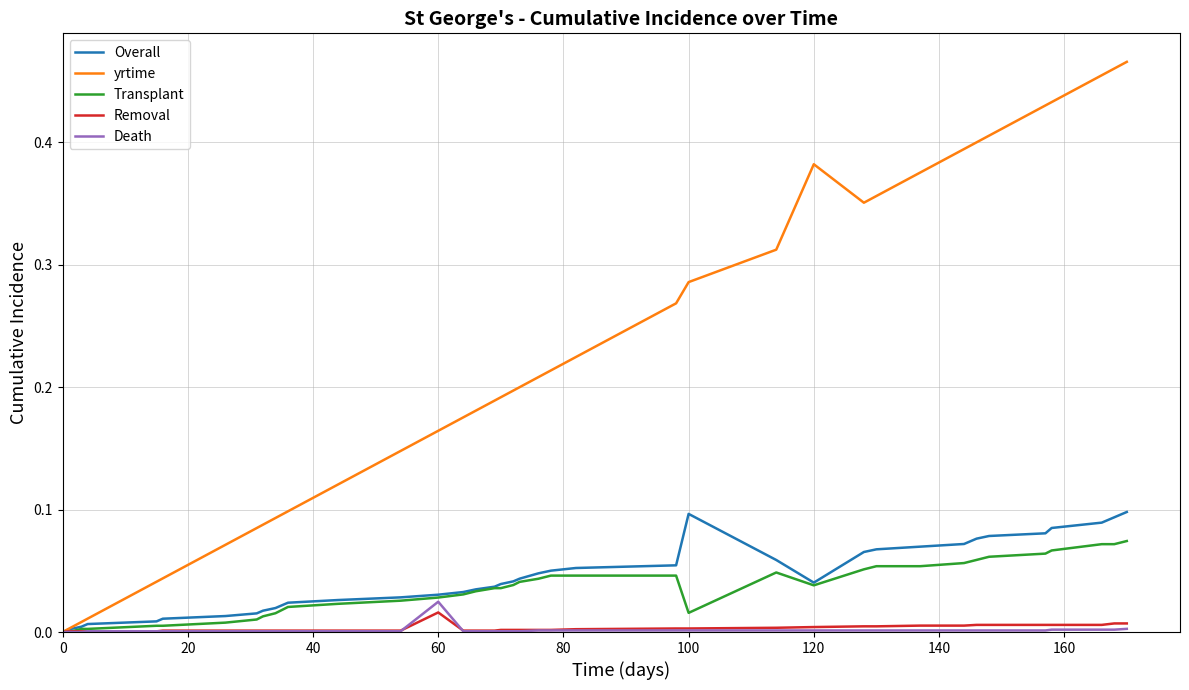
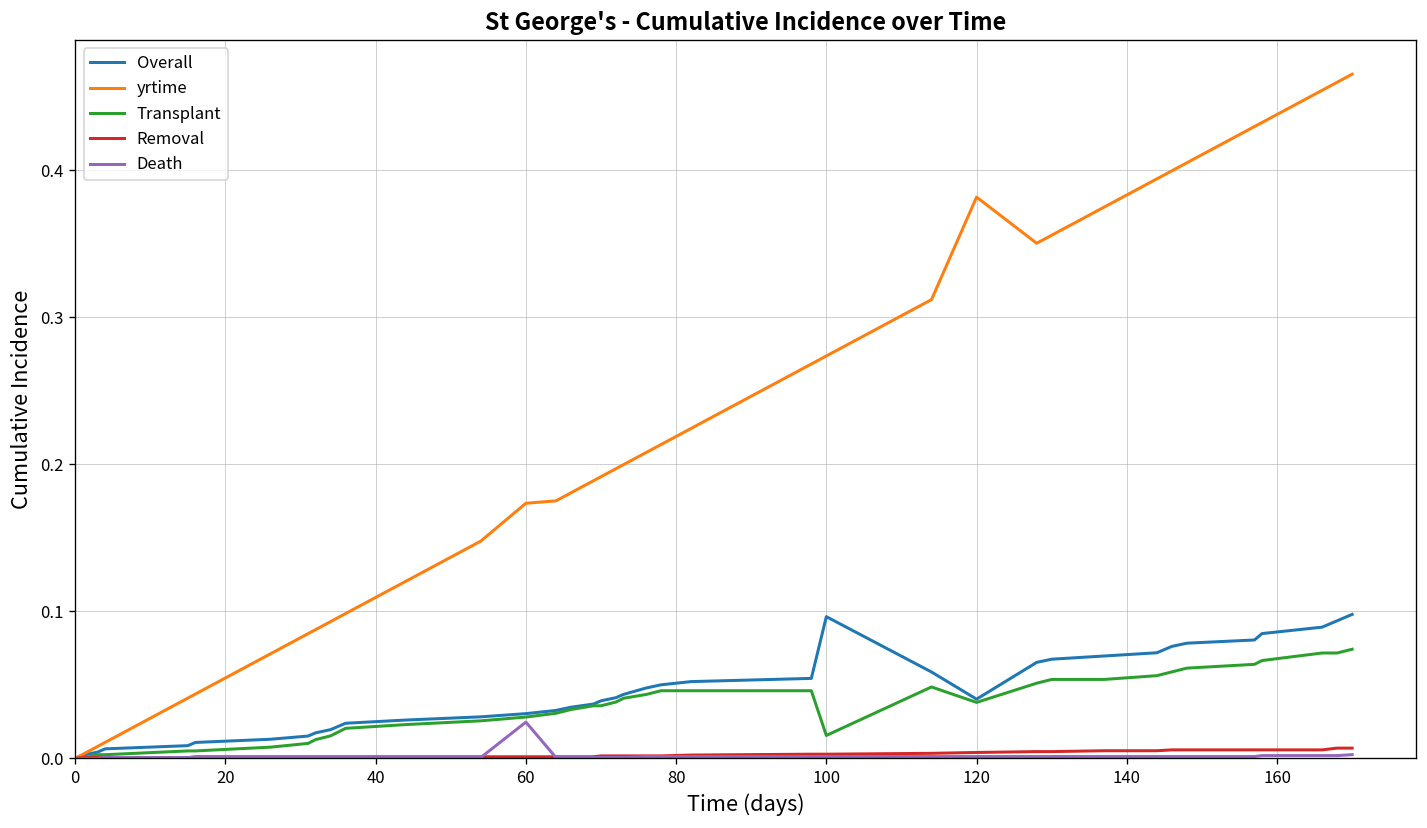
yrtime, 60: 0.164 -> 0.174
Removal, 60: 0.016 -> 0.001
yrtime, 100: 0.286 -> 0.274
